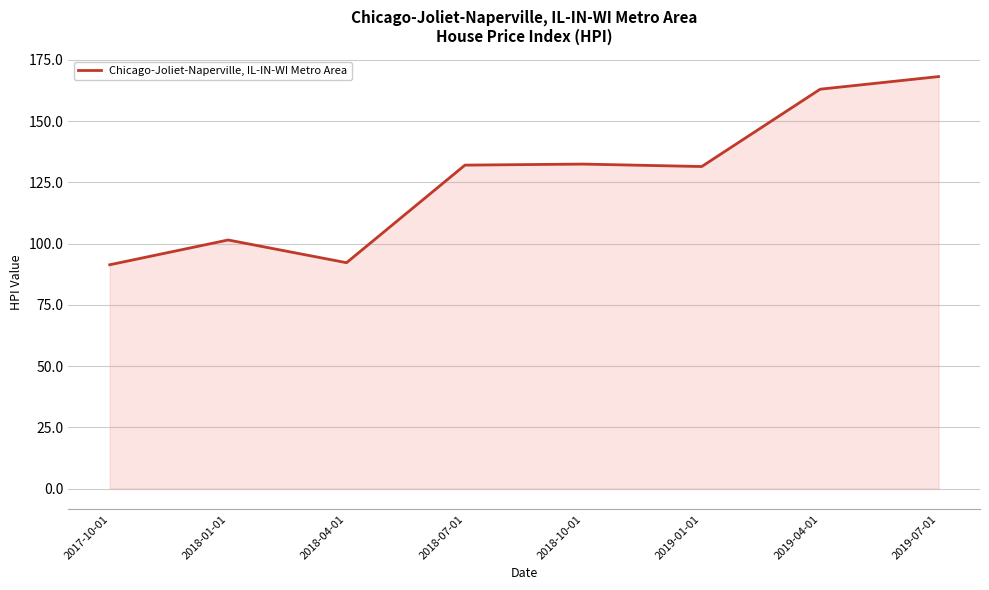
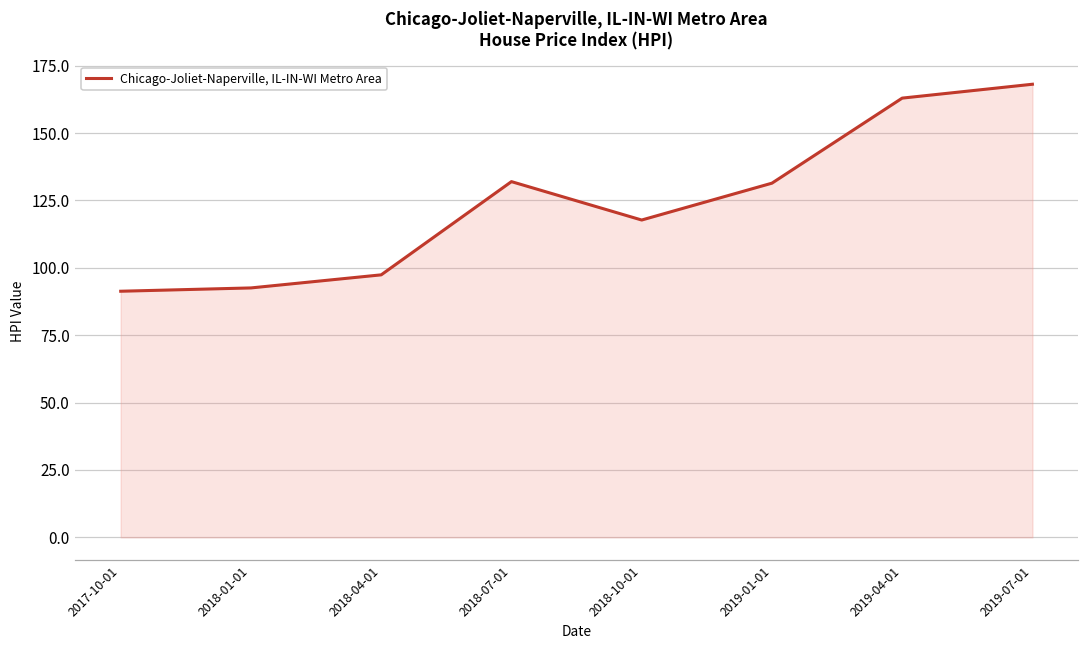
2018-01-01: 101 -> 93
2018-04-01: 92 -> 97
2018-10-01: 132 -> 118
